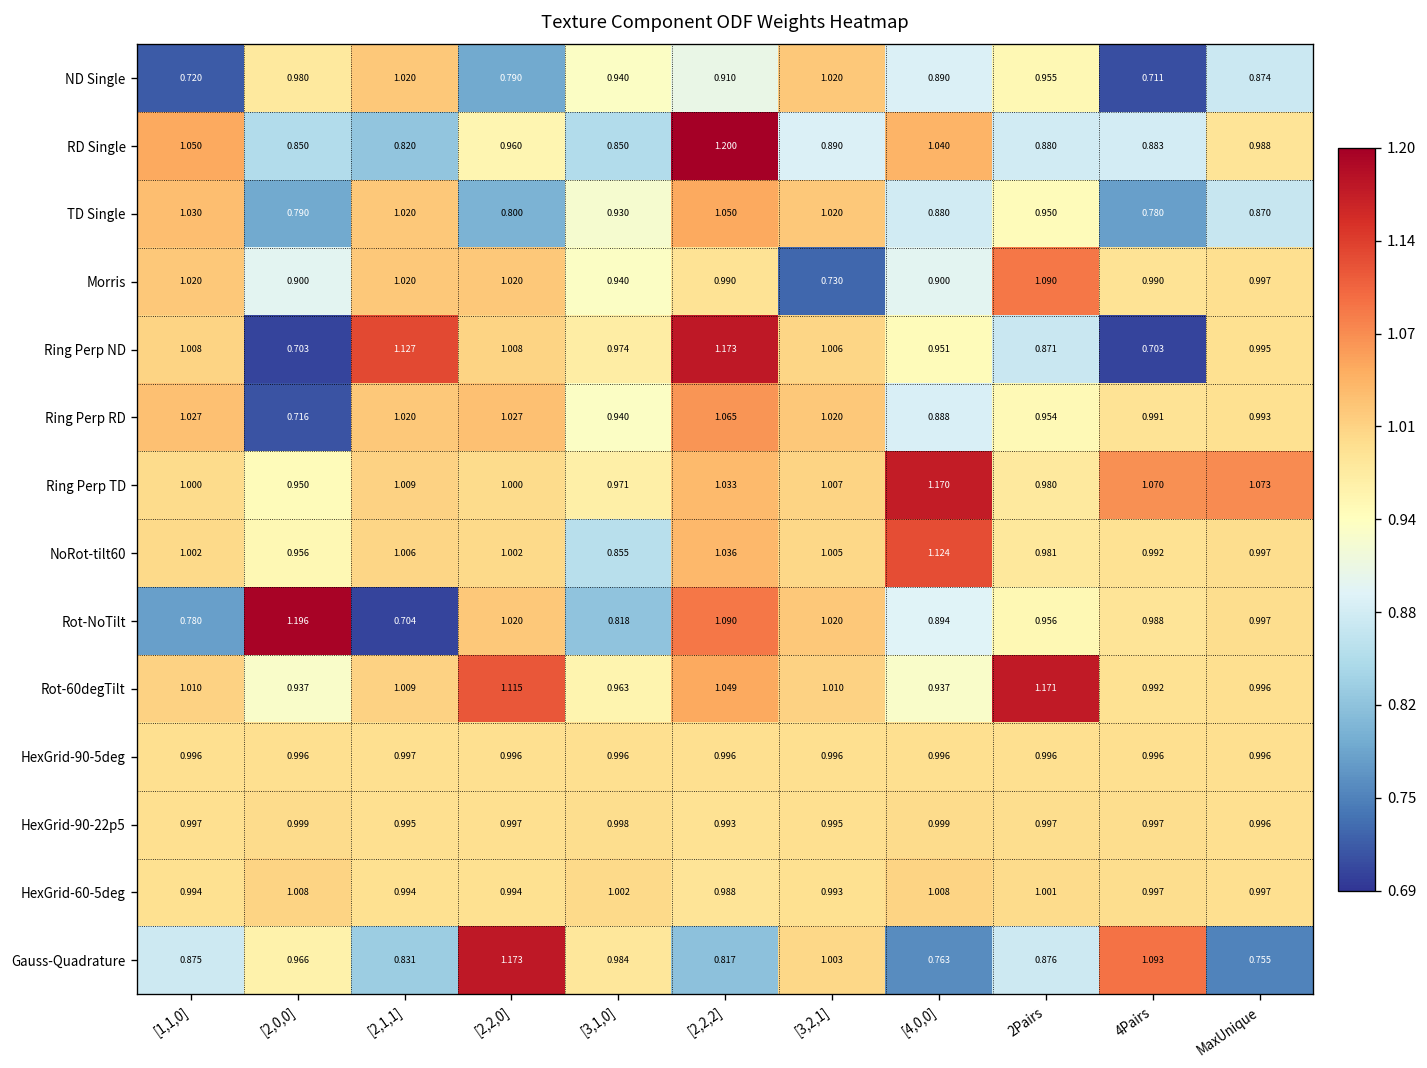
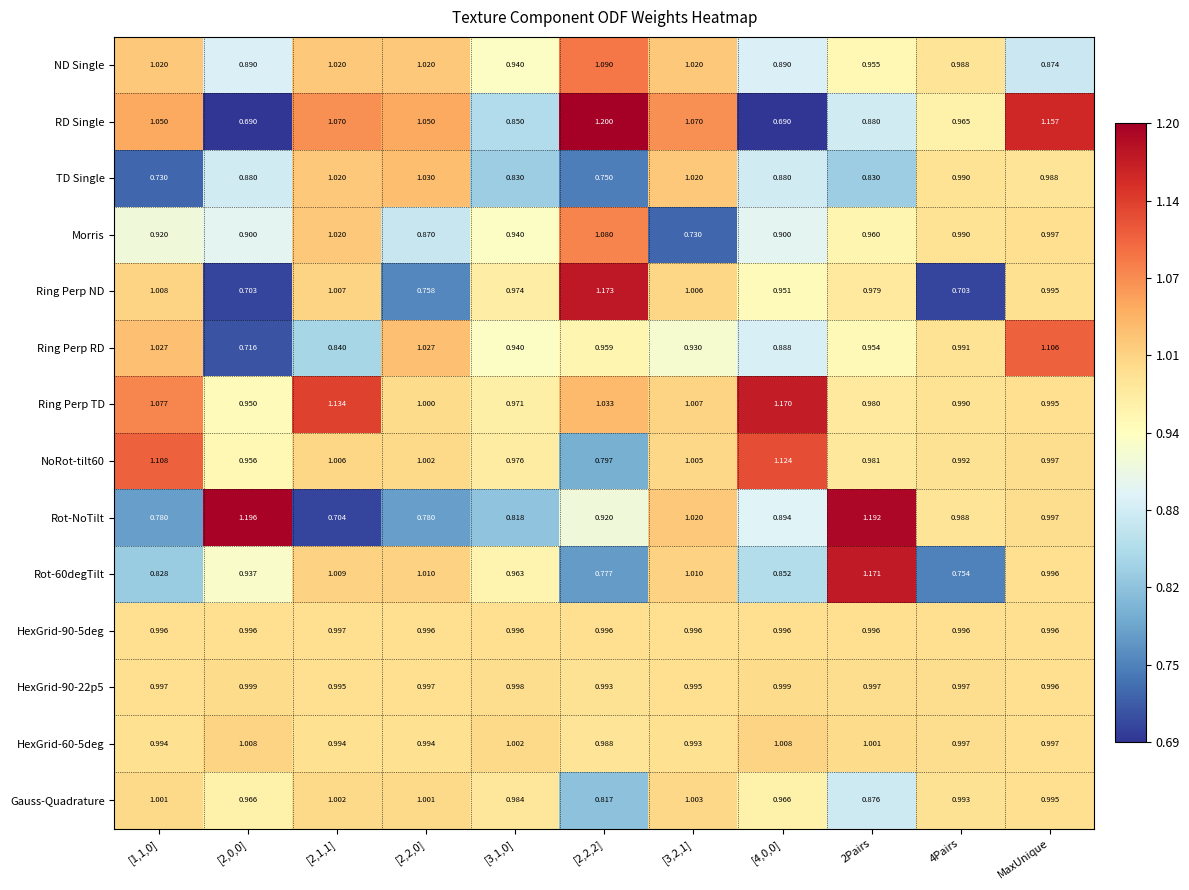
ND Single, [1,1,0]: 0.720 -> 1.020
ND Single, [2,0,0]: 0.980 -> 0.890
ND Single, [2,2,0]: 0.790 -> 1.020
ND Single, [2,2,2]: 0.910 -> 1.090
ND Single, 4Pairs: 0.711 -> 0.988
RD Single, [2,0,0]: 0.850 -> 0.690
RD Single, [2,1,1]: 0.820 -> 1.070
RD Single, [2,2,0]: 0.960 -> 1.050
RD Single, [3,2,1]: 0.890 -> 1.070
RD Single, [4,0,0]: 1.040 -> 0.690
RD Single, 4Pairs: 0.883 -> 0.965
RD Single, MaxUnique: 0.988 -> 1.157
TD Single, [1,1,0]: 1.030 -> 0.730
TD Single, [2,0,0]: 0.790 -> 0.880
TD Single, [2,2,0]: 0.800 -> 1.030
TD Single, [3,1,0]: 0.930 -> 0.830
TD Single, [2,2,2]: 1.050 -> 0.750
TD Single, 2Pairs: 0.950 -> 0.830
TD Single, 4Pairs: 0.780 -> 0.990
TD Single, MaxUnique: 0.870 -> 0.988
Morris, [1,1,0]: 1.020 -> 0.920
Morris, [2,2,0]: 1.020 -> 0.870
Morris, [2,2,2]: 0.990 -> 1.080
Morris, 2Pairs: 1.090 -> 0.960
Ring Perp ND, [2,1,1]: 1.127 -> 1.007
Ring Perp ND, [2,2,0]: 1.008 -> 0.758
Ring Perp ND, 2Pairs: 0.871 -> 0.979
Ring Perp RD, [2,1,1]: 1.020 -> 0.840
Ring Perp RD, [2,2,2]: 1.065 -> 0.959
Ring Perp RD, [3,2,1]: 1.020 -> 0.930
Ring Perp RD, MaxUnique: 0.993 -> 1.106
Ring Perp TD, [1,1,0]: 1.000 -> 1.077
Ring Perp TD, [2,1,1]: 1.009 -> 1.134
Ring Perp TD, 4Pairs: 1.070 -> 0.990
Ring Perp TD, MaxUnique: 1.073 -> 0.995
NoRot-tilt60, [1,1,0]: 1.002 -> 1.108
NoRot-tilt60, [3,1,0]: 0.855 -> 0.976
NoRot-tilt60, [2,2,2]: 1.036 -> 0.797
Rot-NoTilt, [2,2,0]: 1.020 -> 0.780
Rot-NoTilt, [2,2,2]: 1.090 -> 0.920
Rot-NoTilt, 2Pairs: 0.956 -> 1.192
Rot-60degTilt, [1,1,0]: 1.010 -> 0.828
Rot-60degTilt, [2,2,0]: 1.115 -> 1.010
Rot-60degTilt, [2,2,2]: 1.049 -> 0.777
Rot-60degTilt, [4,0,0]: 0.937 -> 0.852
Rot-60degTilt, 4Pairs: 0.992 -> 0.754
Gauss-Quadrature, [1,1,0]: 0.875 -> 1.001
Gauss-Quadrature, [2,1,1]: 0.831 -> 1.002
Gauss-Quadrature, [2,2,0]: 1.173 -> 1.001
Gauss-Quadrature, [4,0,0]: 0.763 -> 0.966
Gauss-Quadrature, 4Pairs: 1.093 -> 0.993
Gauss-Quadrature, MaxUnique: 0.755 -> 0.995
